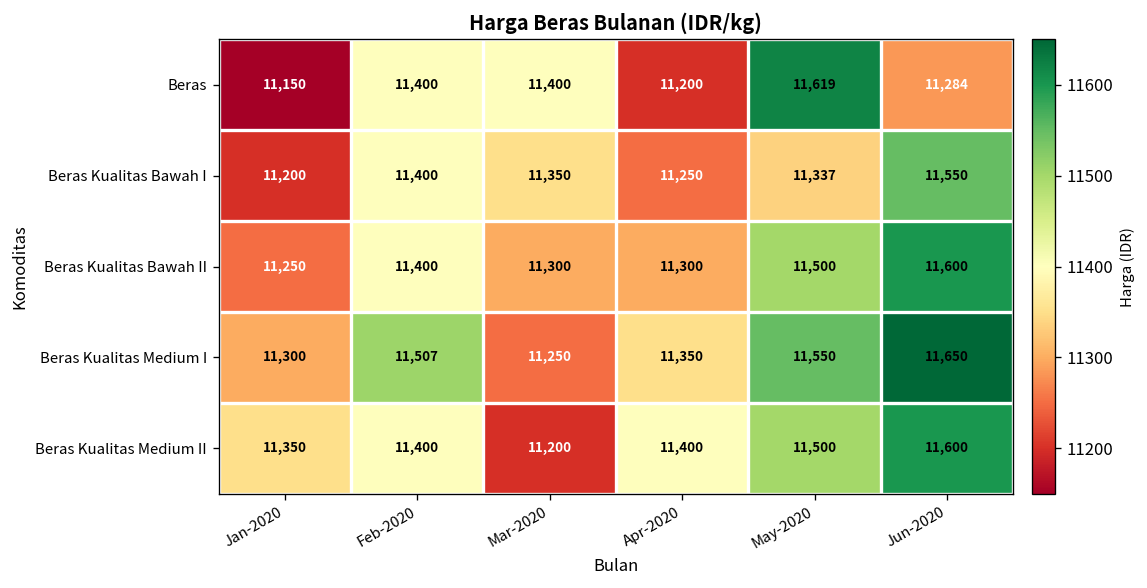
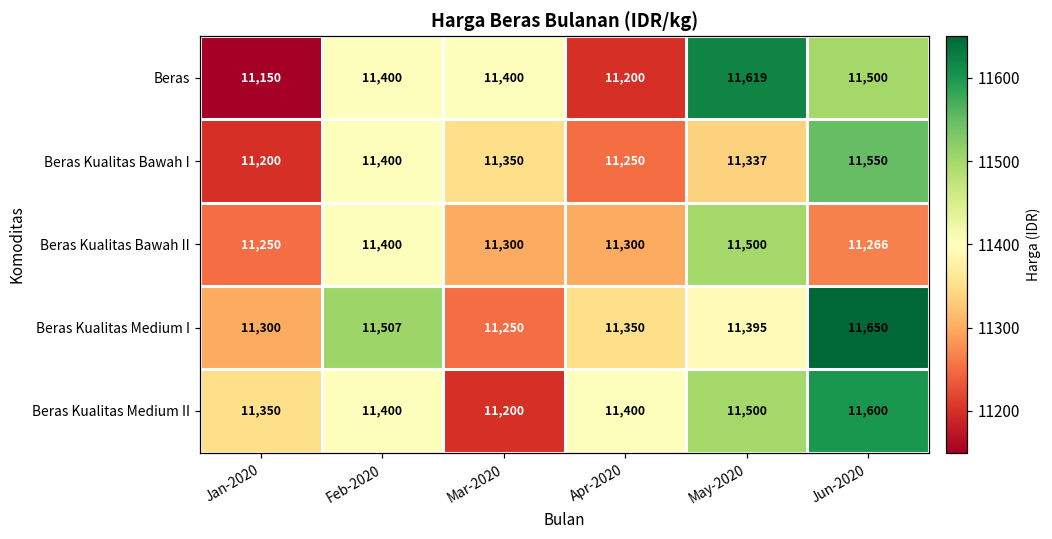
Beras, Jun-2020: 11,284 -> 11,500
Beras Kualitas Bawah II, Jun-2020: 11,600 -> 11,266
Beras Kualitas Medium I, May-2020: 11,550 -> 11,395
